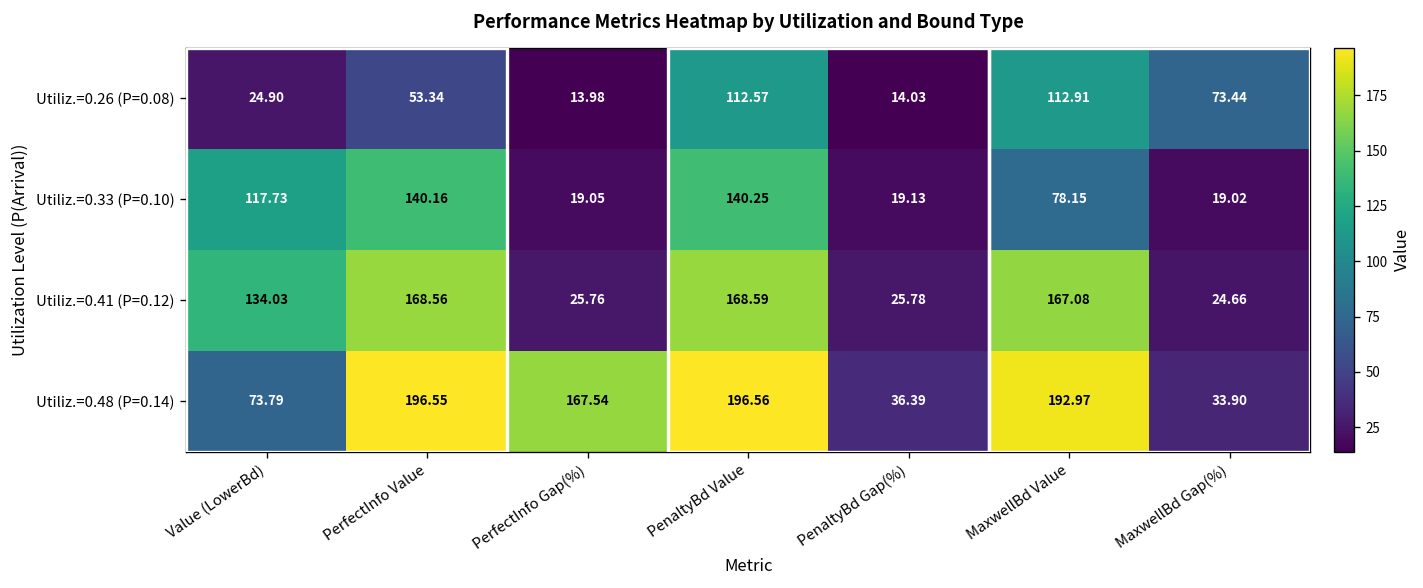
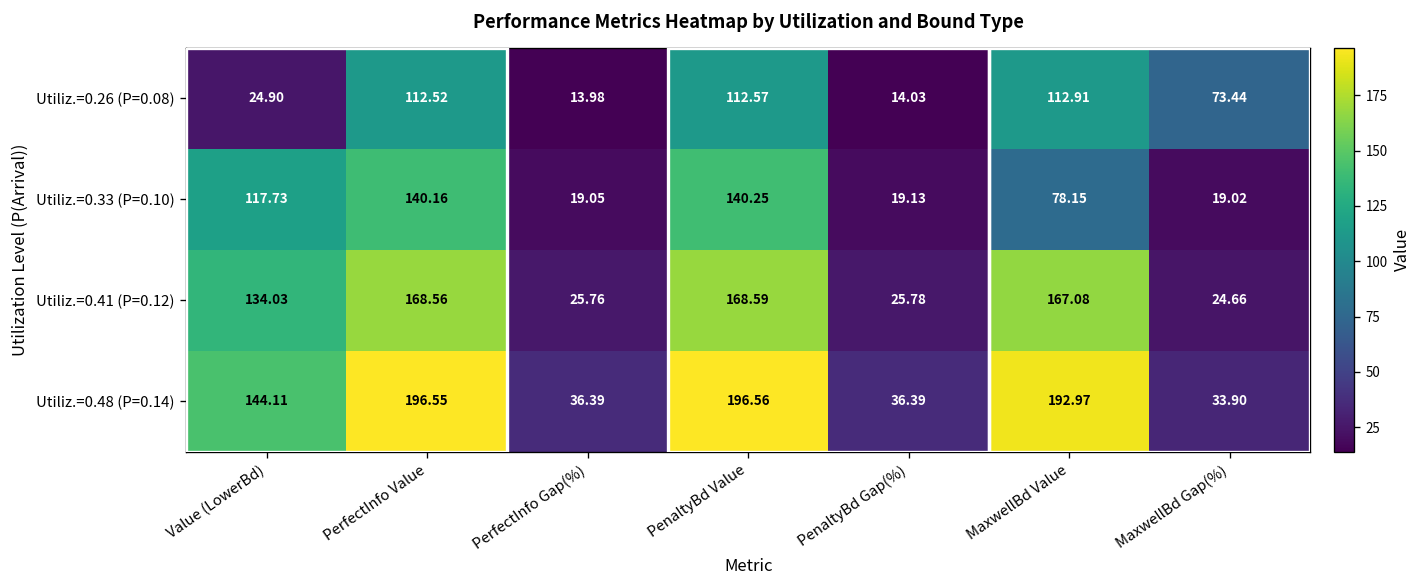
Utiliz.=0.26 (P=0.08), PerfectInfo Value: 53.34 -> 112.52
Utiliz.=0.48 (P=0.14), Value (LowerBd): 73.79 -> 144.11
Utiliz.=0.48 (P=0.14), PerfectInfo Gap(%): 167.54 -> 36.39
